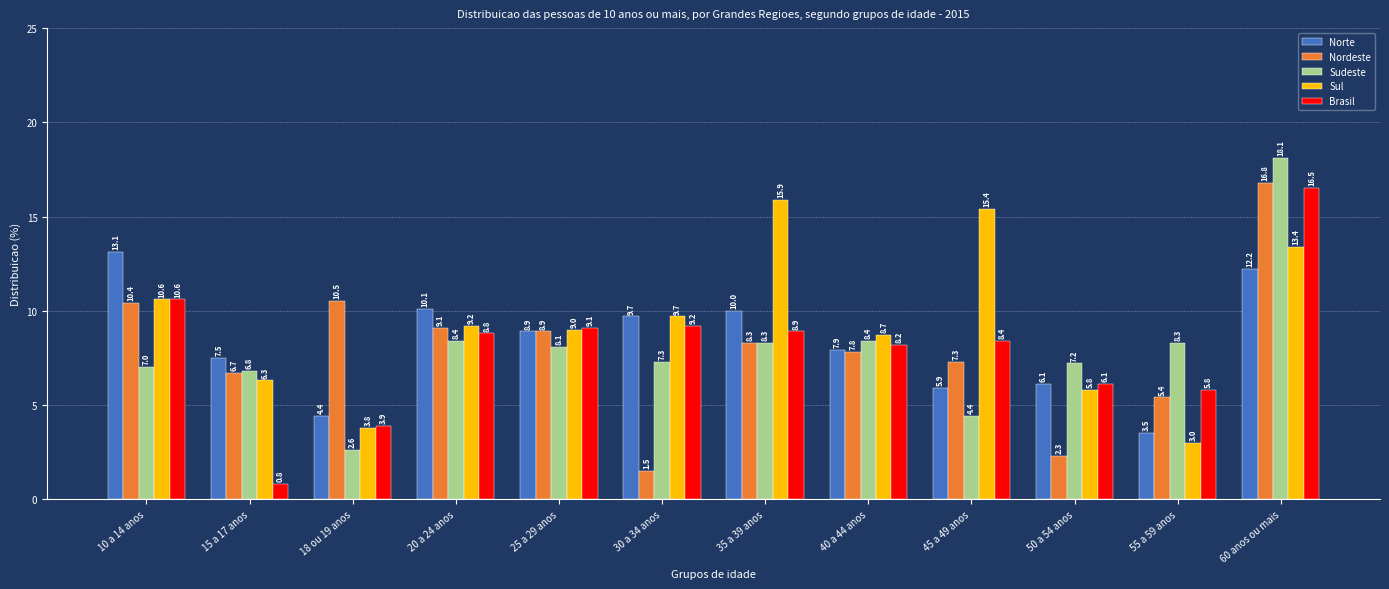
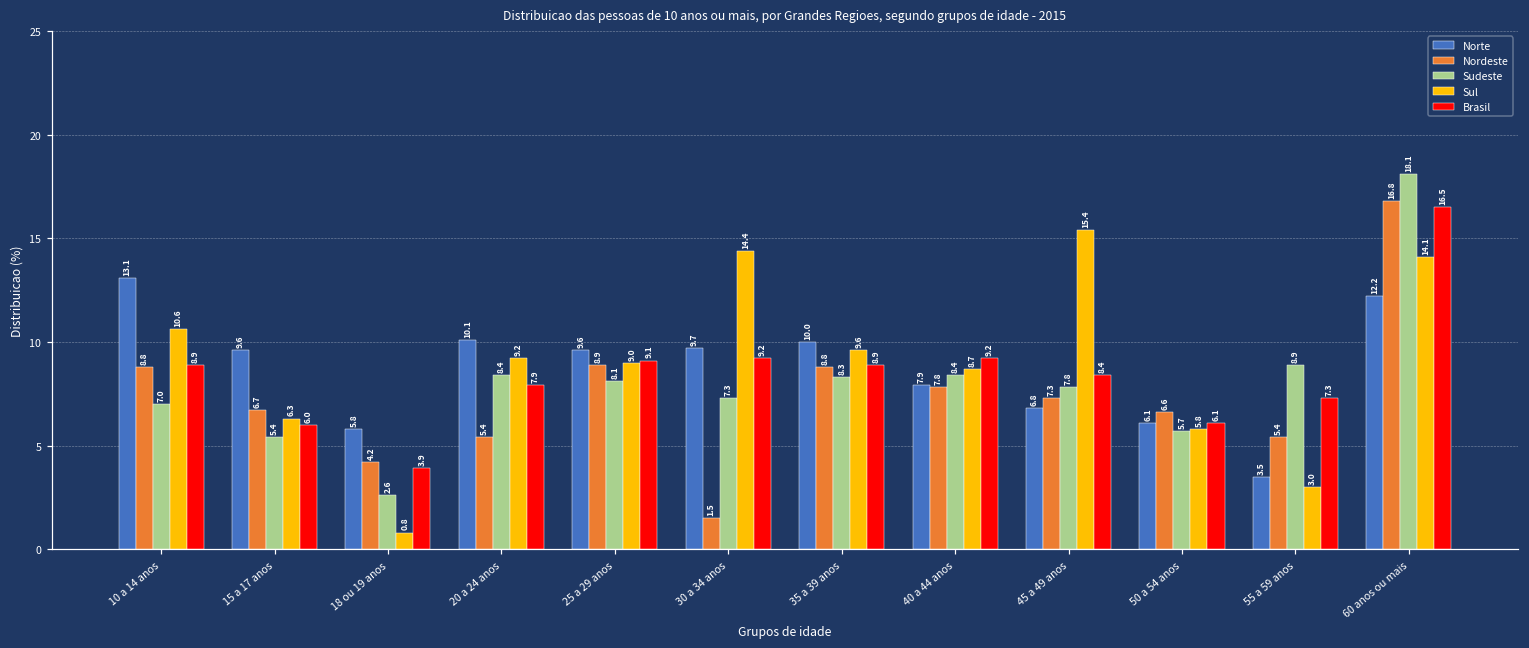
Nordeste, 10 a 14 anos: 10.4 -> 8.8
Brasil, 10 a 14 anos: 10.6 -> 8.9
Norte, 15 a 17 anos: 7.5 -> 9.6
Sudeste, 15 a 17 anos: 6.8 -> 5.4
Brasil, 15 a 17 anos: 0.8 -> 6.0
Norte, 18 ou 19 anos: 4.4 -> 5.8
Nordeste, 18 ou 19 anos: 10.5 -> 4.2
Sul, 18 ou 19 anos: 3.8 -> 0.8
Nordeste, 20 a 24 anos: 9.1 -> 5.4
Brasil, 20 a 24 anos: 8.8 -> 7.9
Norte, 25 a 29 anos: 8.9 -> 9.6
Sul, 30 a 34 anos: 9.7 -> 14.4
Nordeste, 35 a 39 anos: 8.3 -> 8.8
Sul, 35 a 39 anos: 15.9 -> 9.6
Brasil, 40 a 44 anos: 8.2 -> 9.2
Norte, 45 a 49 anos: 5.9 -> 6.8
Sudeste, 45 a 49 anos: 4.4 -> 7.8
Nordeste, 50 a 54 anos: 2.3 -> 6.6
Sudeste, 50 a 54 anos: 7.2 -> 5.7
Sudeste, 55 a 59 anos: 8.3 -> 8.9
Brasil, 55 a 59 anos: 5.8 -> 7.3
Sul, 60 anos ou mais: 13.4 -> 14.1
